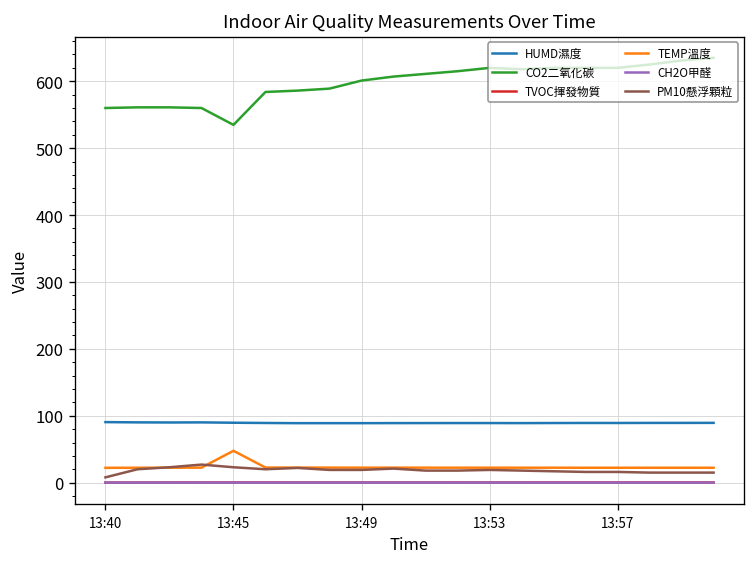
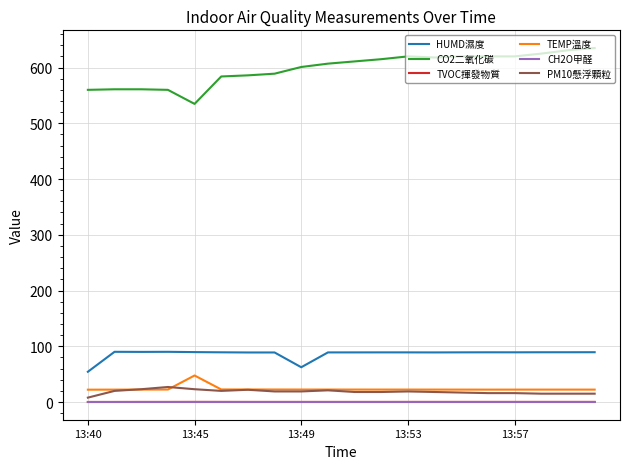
HUMD濕度, 13:40: 90 -> 50
HUMD濕度, 13:49: 90 -> 60
